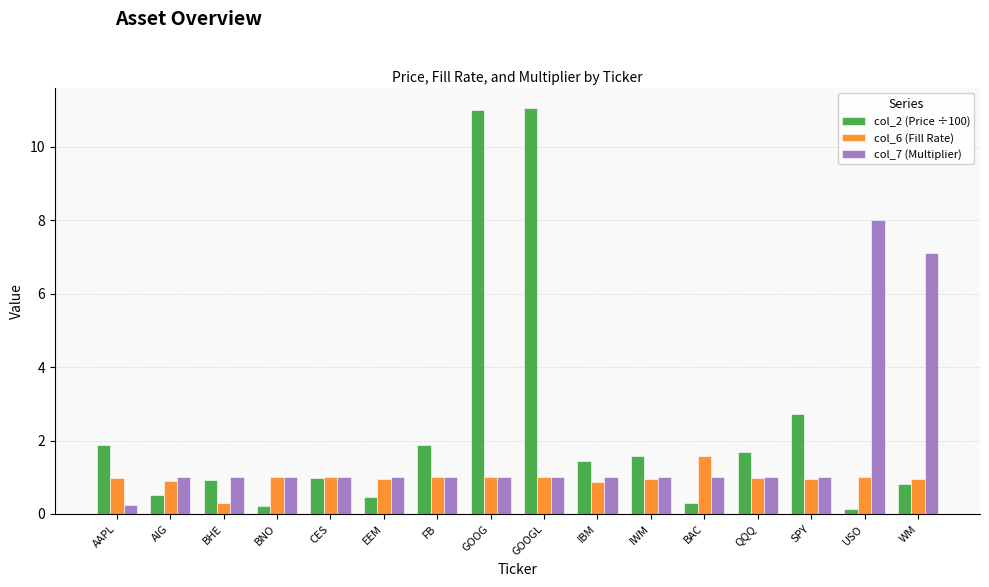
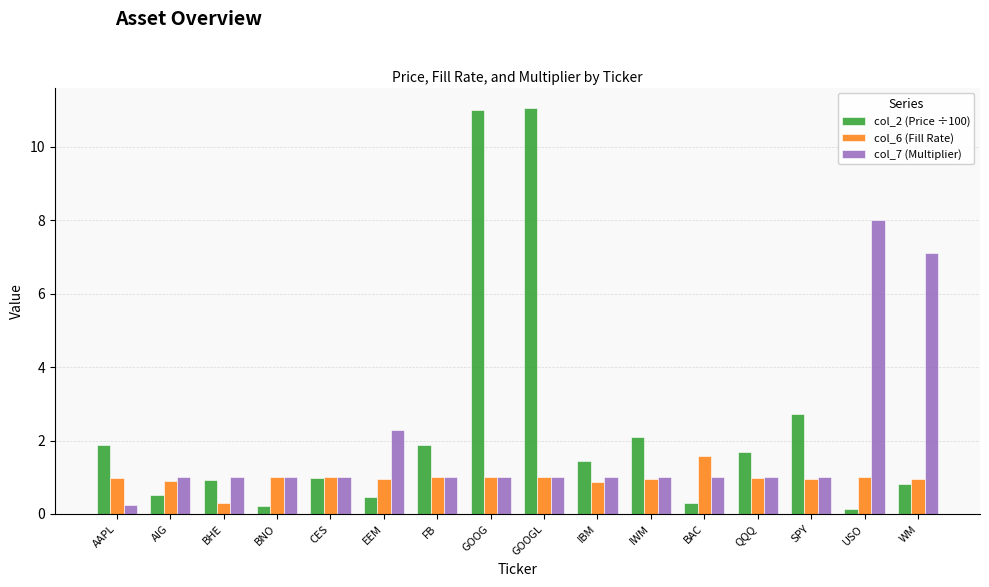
col_7 (Multiplier), EEM: 1.0 -> 2.3
col_2 (Price ÷100), IWM: 1.6 -> 2.1
